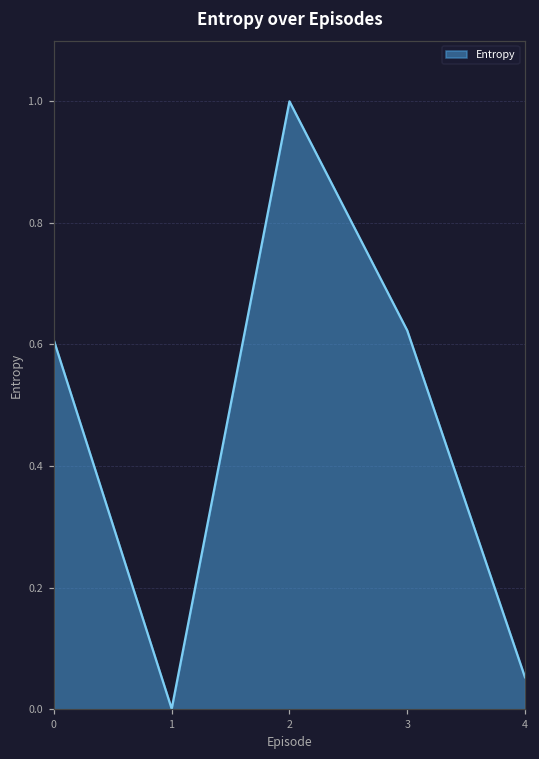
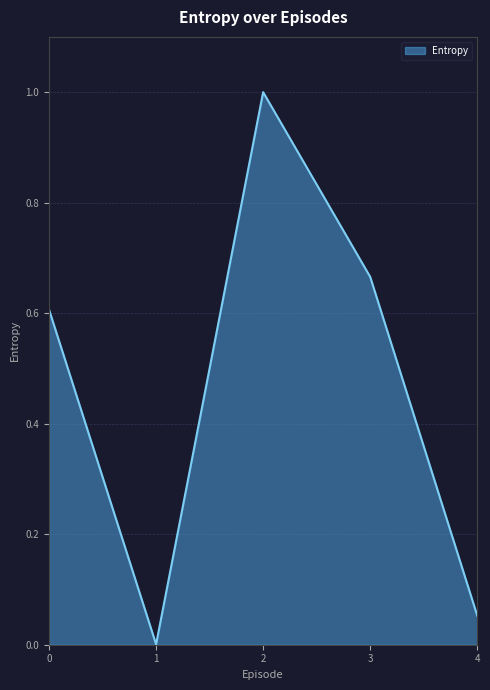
3: 0.62 -> 0.67
